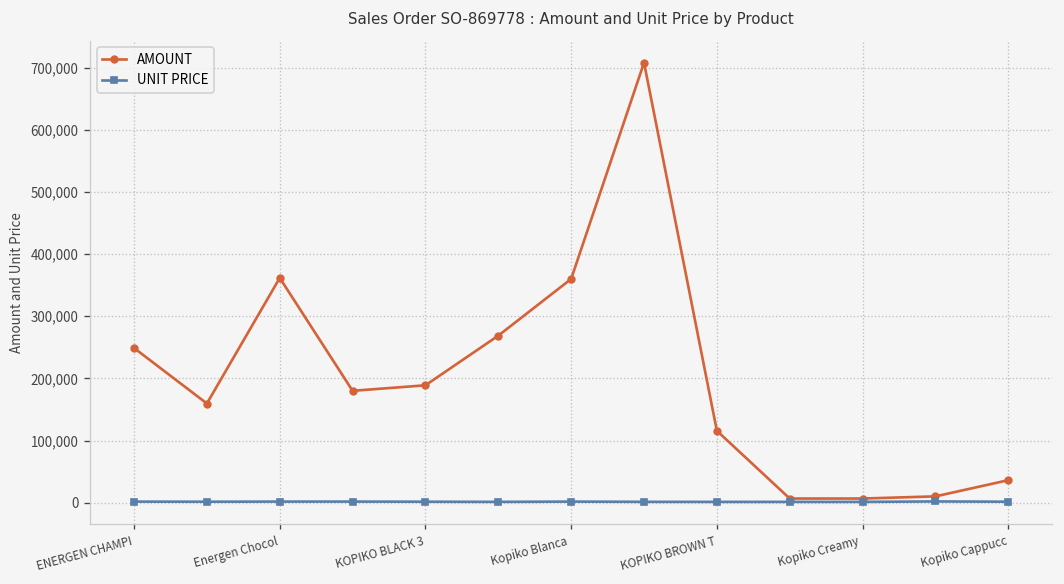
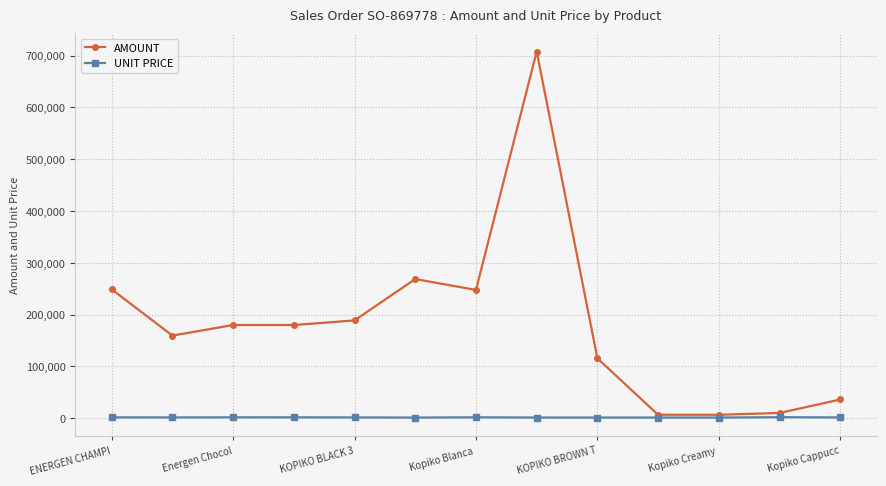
AMOUNT, Energen Chocol: 360,000 -> 180,000
AMOUNT, Kopiko Blanca: 360,000 -> 250,000
